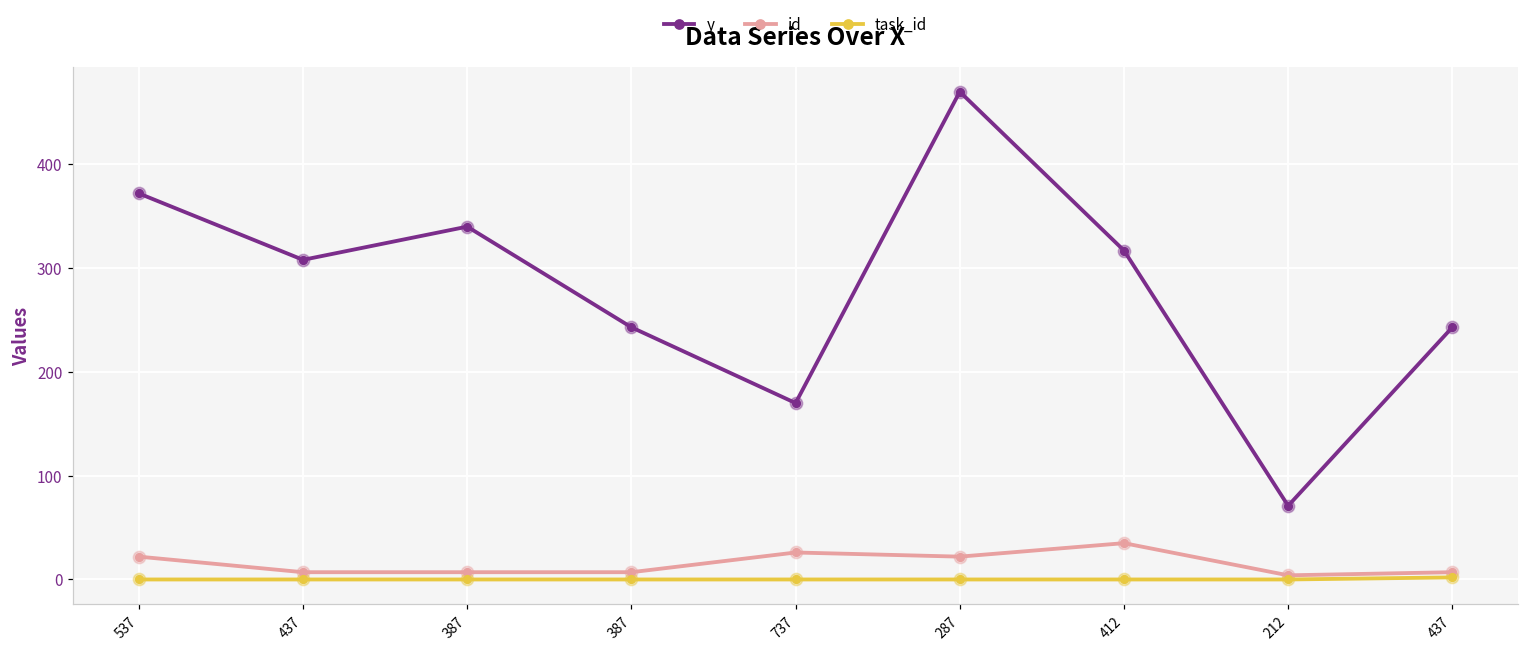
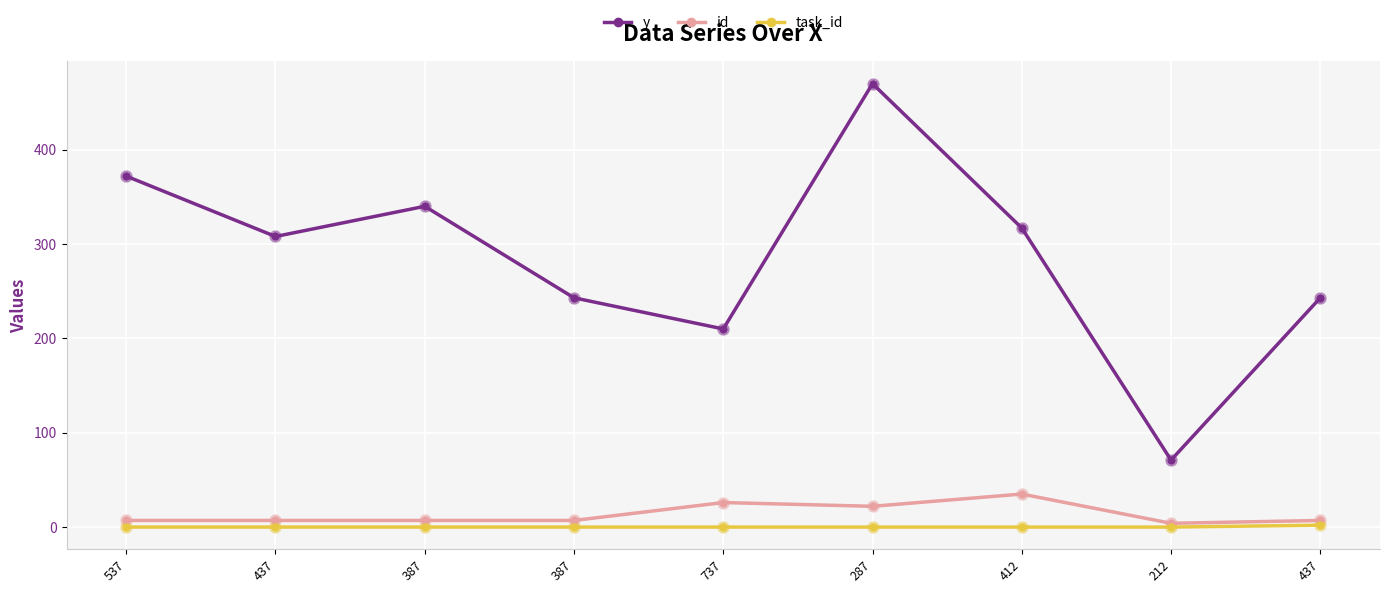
id, 537: 20 -> 10
y, 737: 170 -> 210
